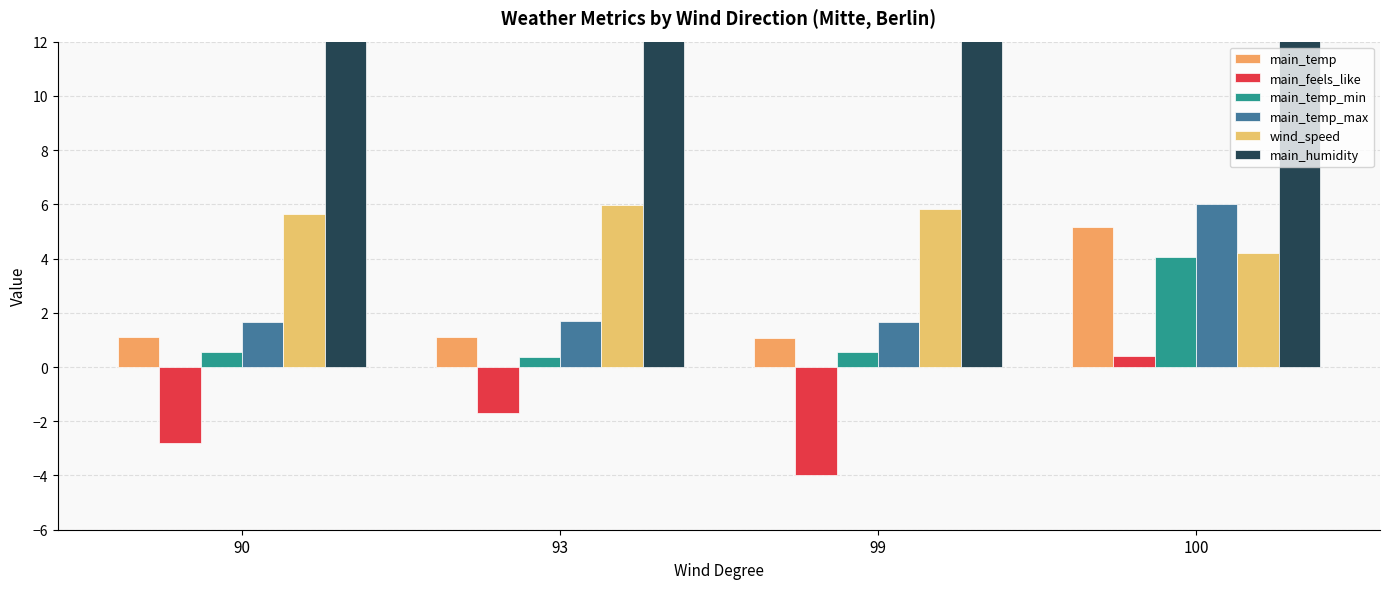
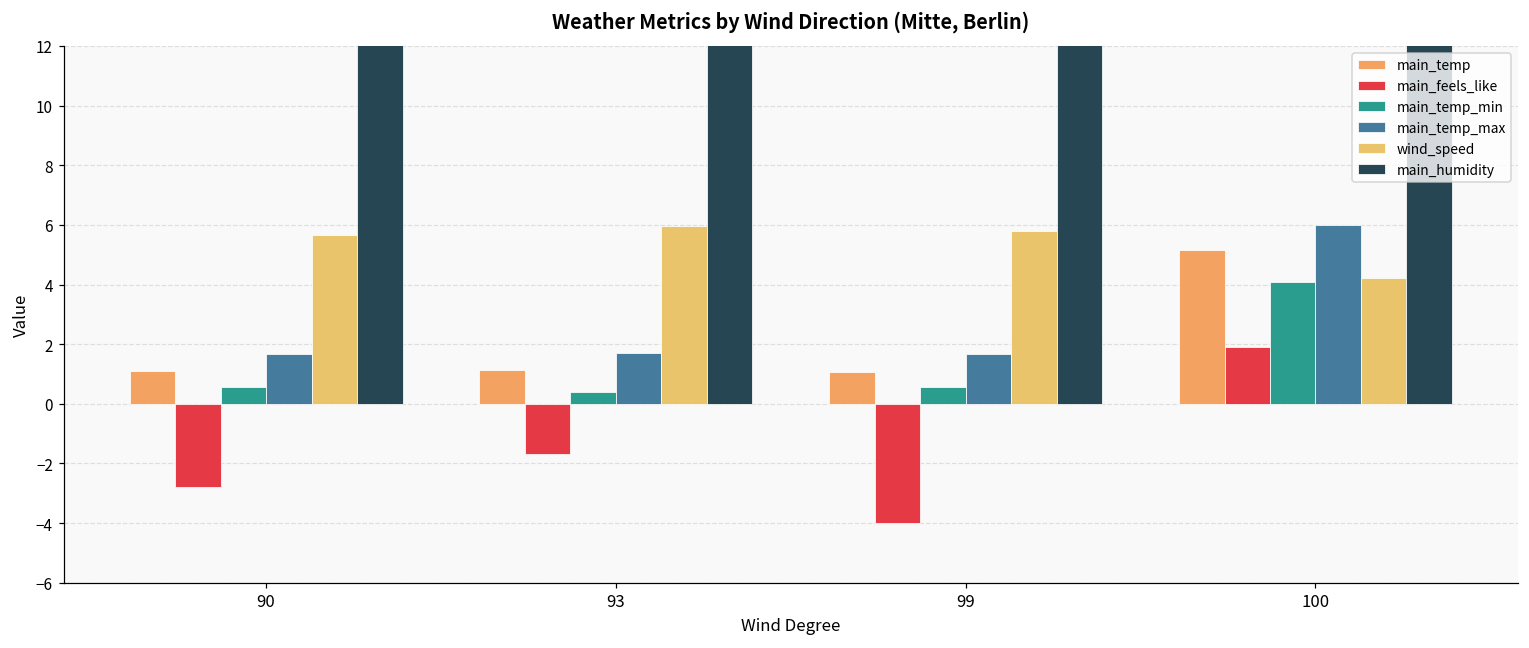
main_feels_like, 100: 0.4 -> 1.9
